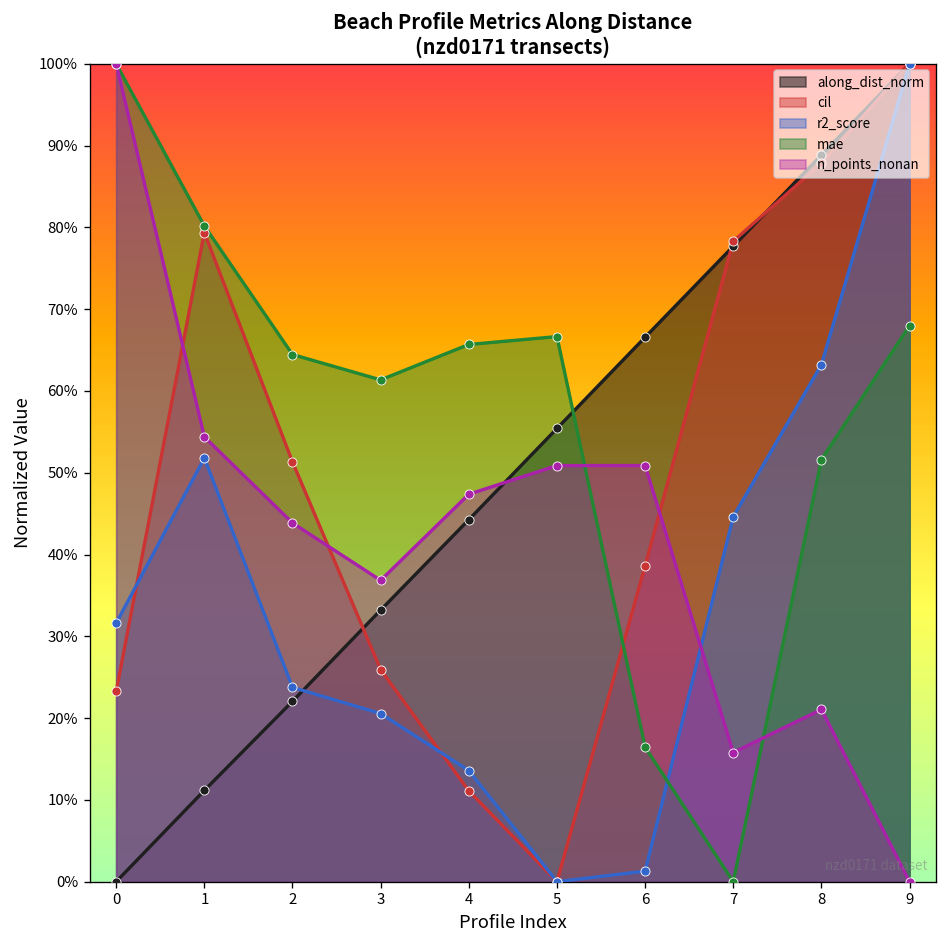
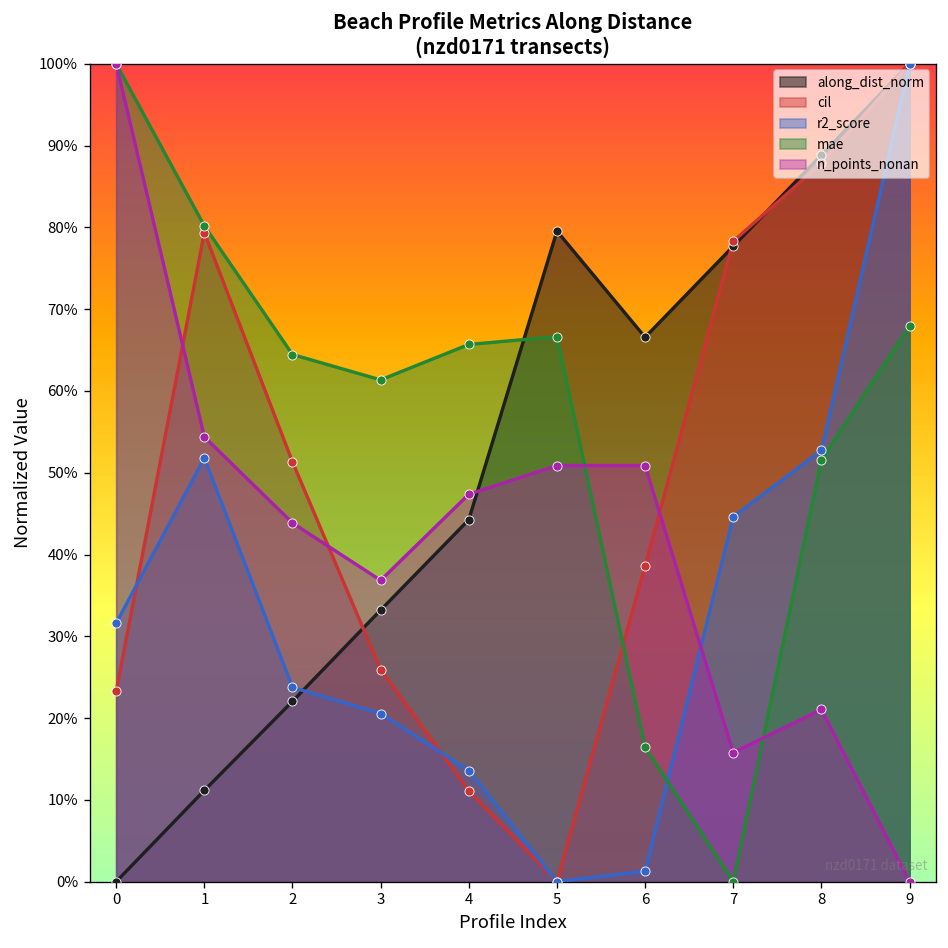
along_dist_norm, 5: 55% -> 80%
r2_score, 8: 63% -> 53%
